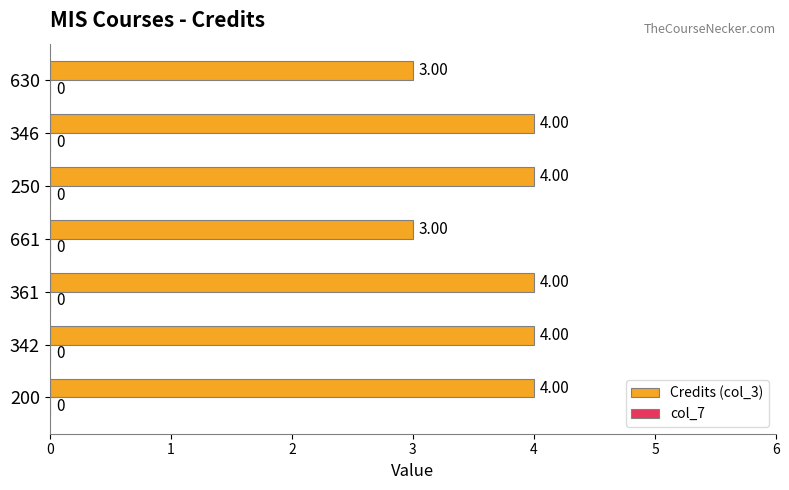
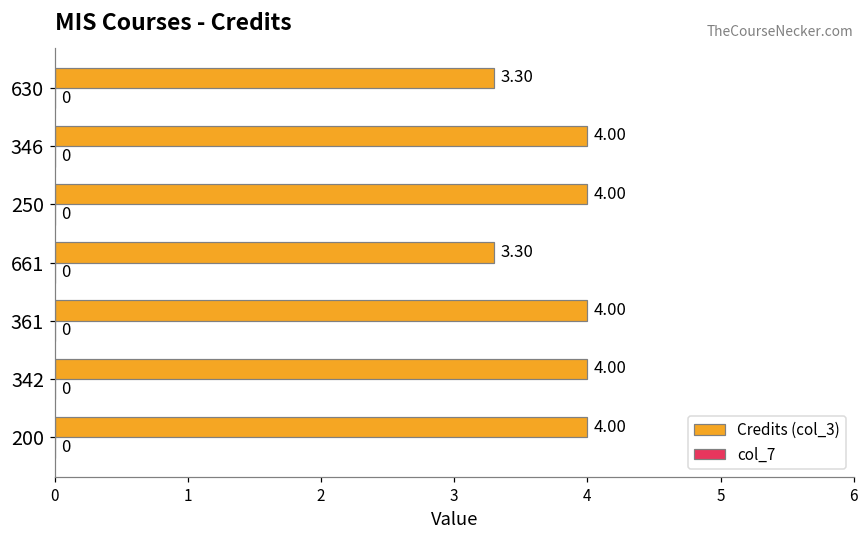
Credits (col_3), 630: 3.00 -> 3.30
Credits (col_3), 661: 3.00 -> 3.30
